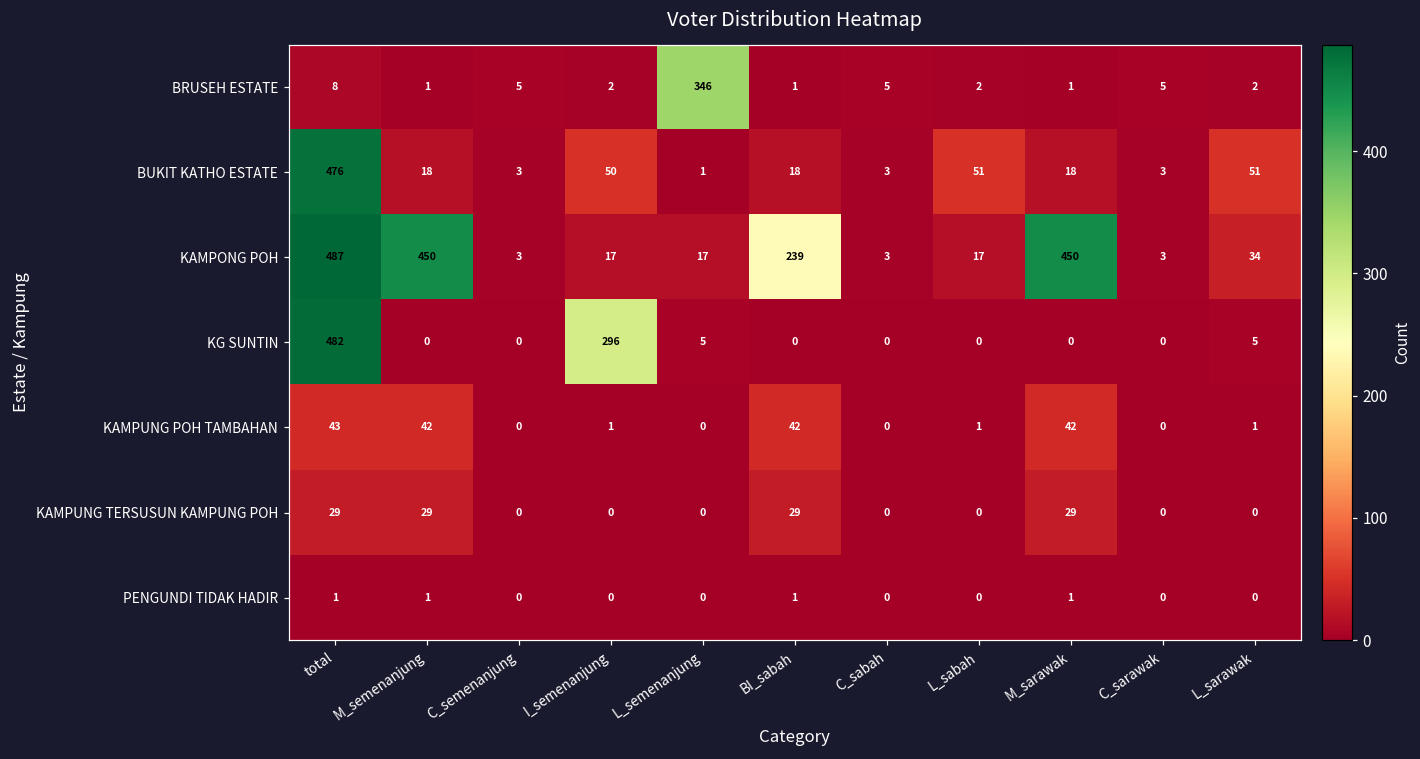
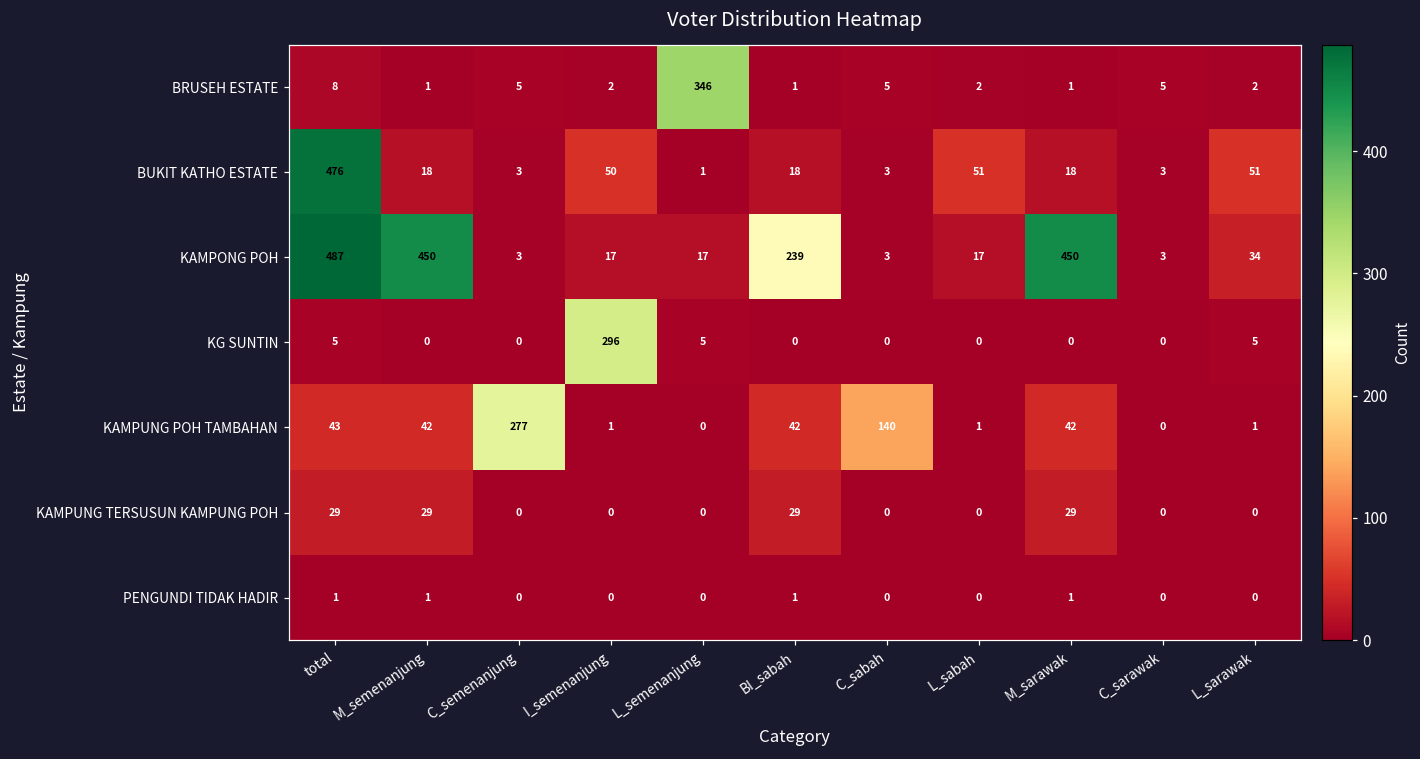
KG SUNTIN, total: 482 -> 5
KAMPUNG POH TAMBAHAN, C_semenanjung: 0 -> 277
KAMPUNG POH TAMBAHAN, C_sabah: 0 -> 140
